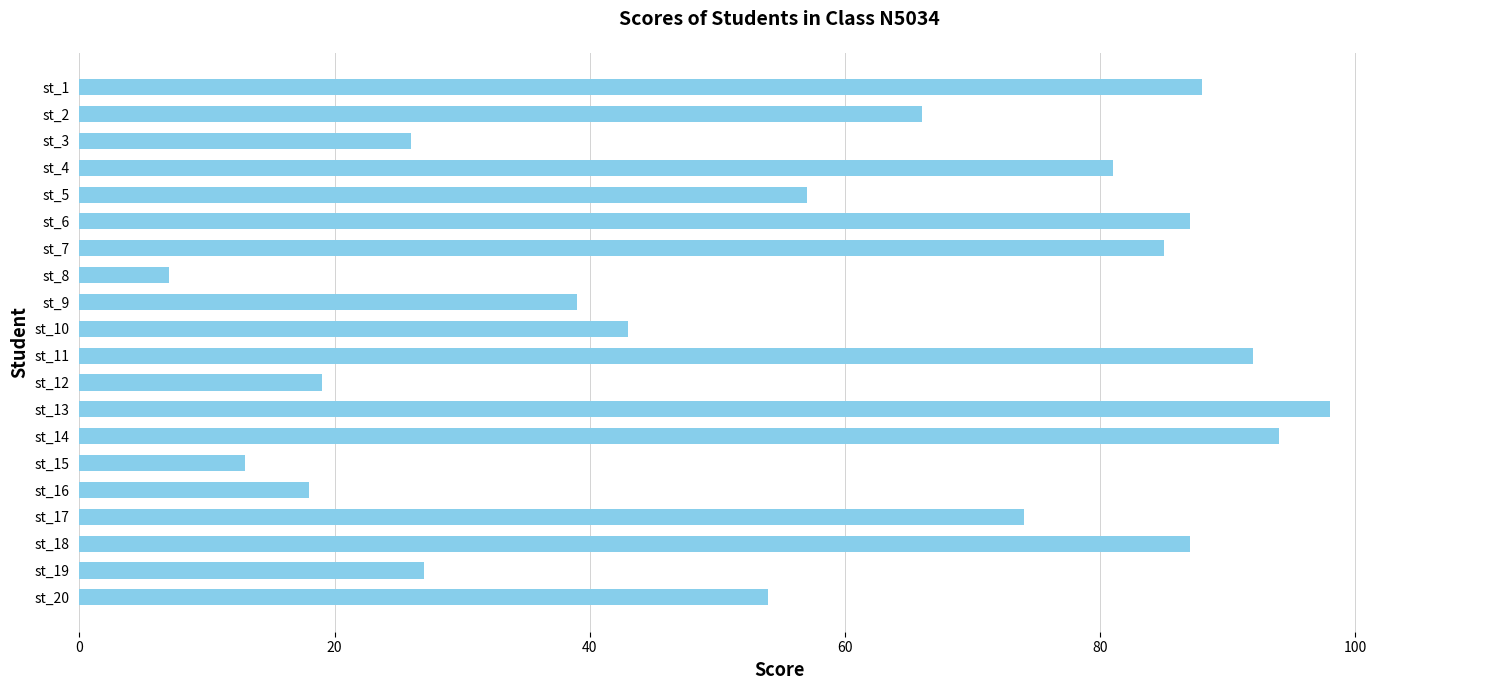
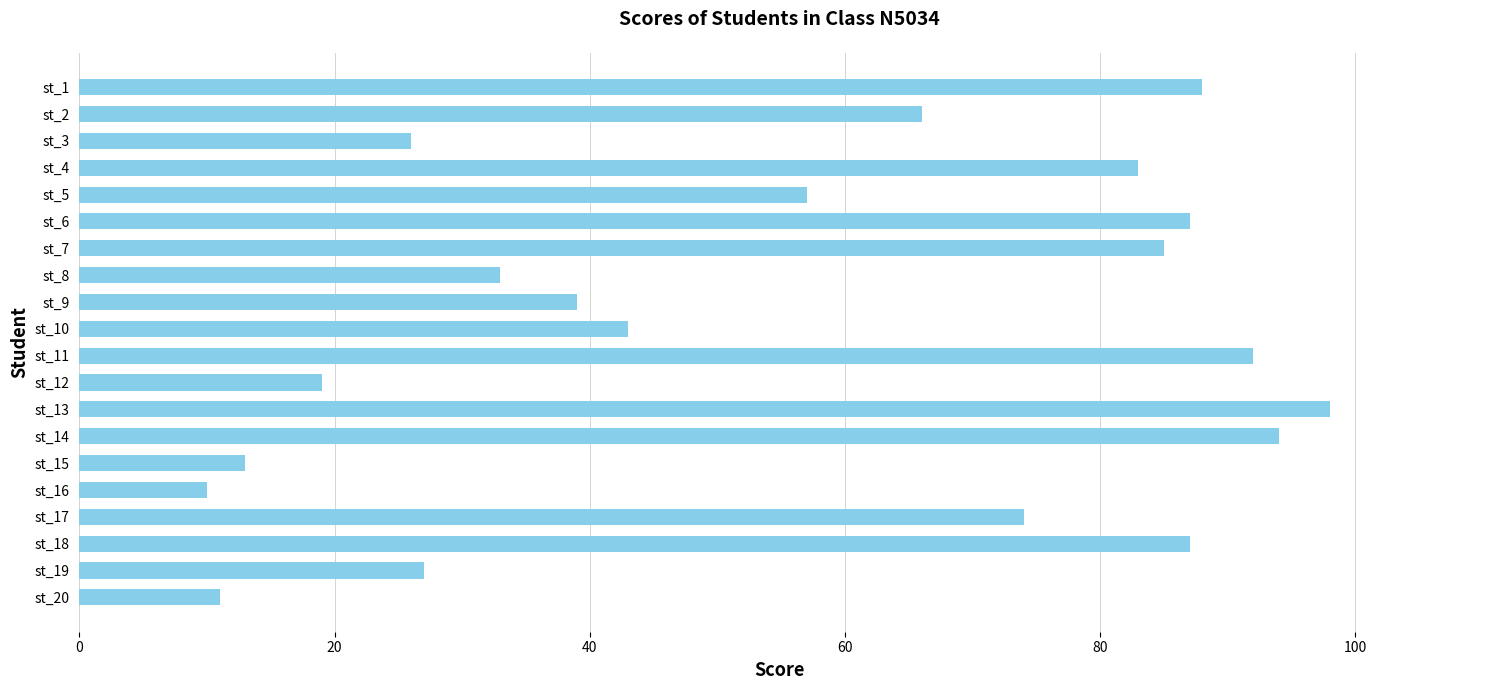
st_4: 81 -> 83
st_8: 7 -> 33
st_16: 18 -> 10
st_20: 54 -> 11
